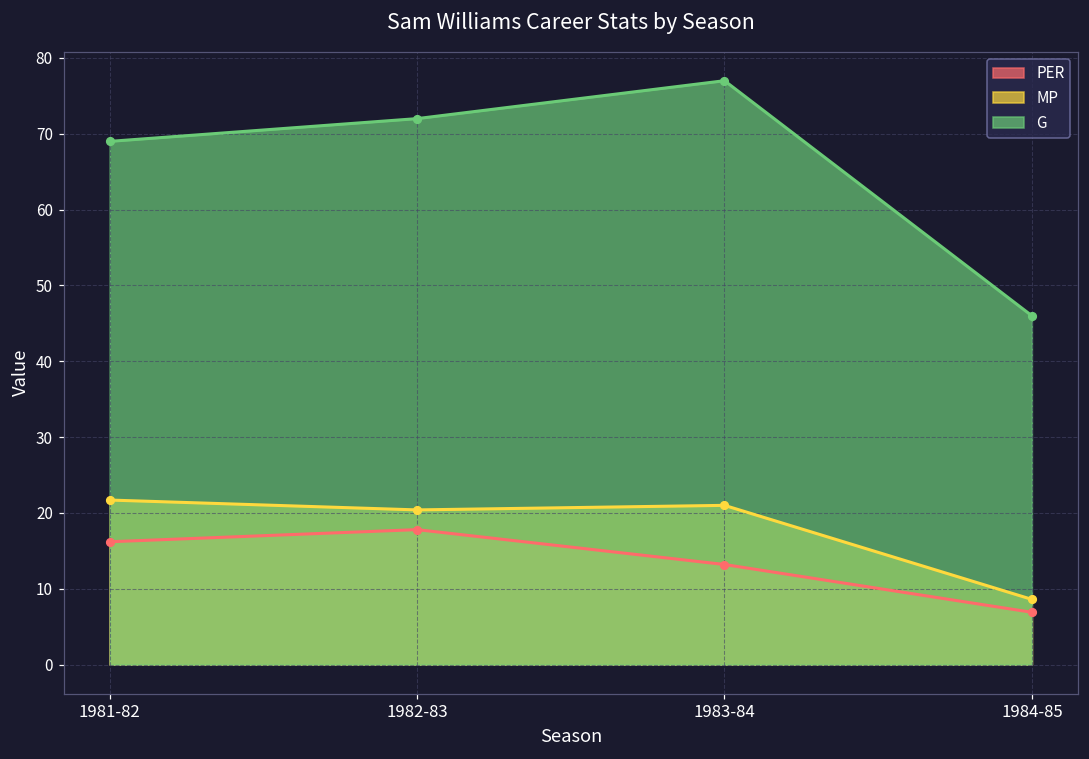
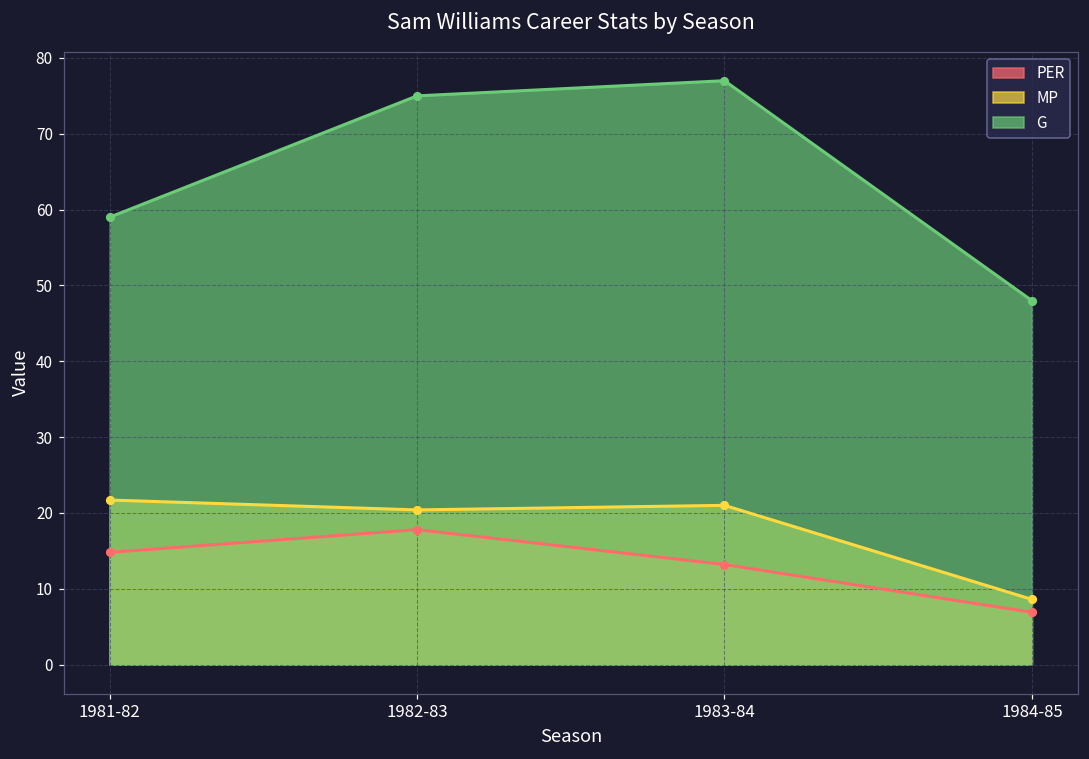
PER, 1981-82: 16 -> 15
G, 1981-82: 69 -> 59
G, 1982-83: 72 -> 75
G, 1984-85: 46 -> 48
